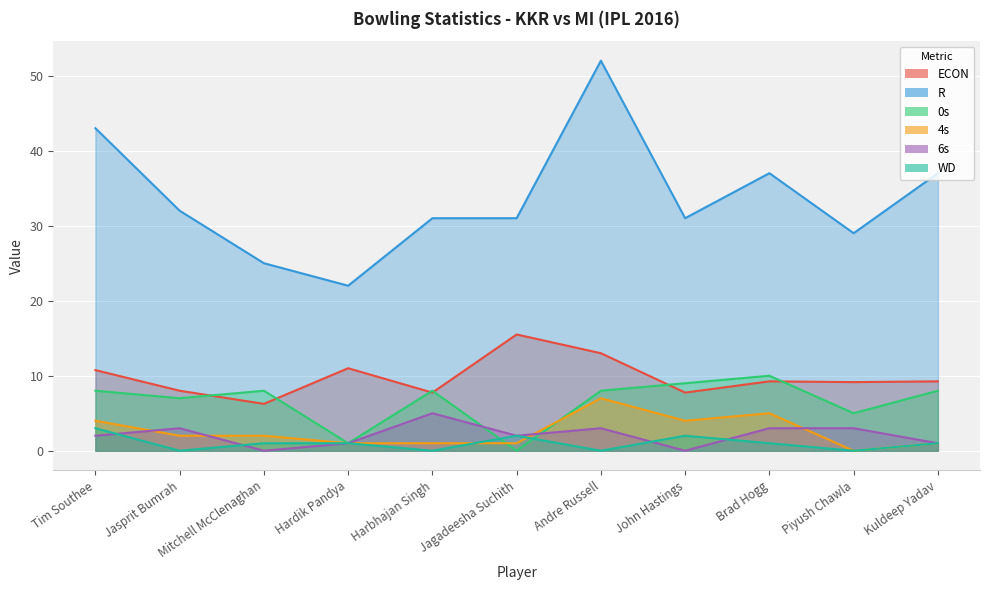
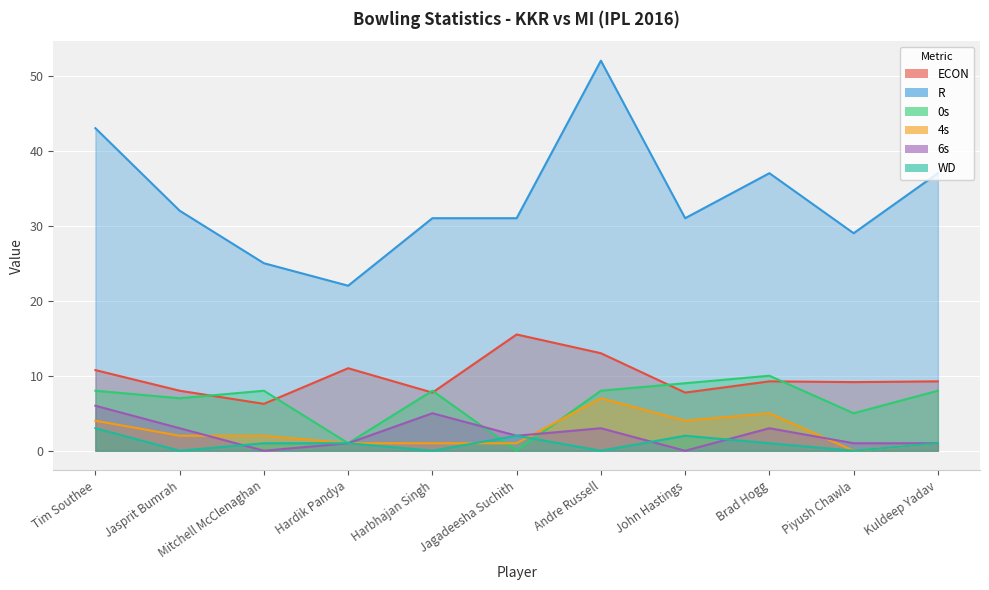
6s, Tim Southee: 2 -> 6
6s, Piyush Chawla: 3 -> 1
